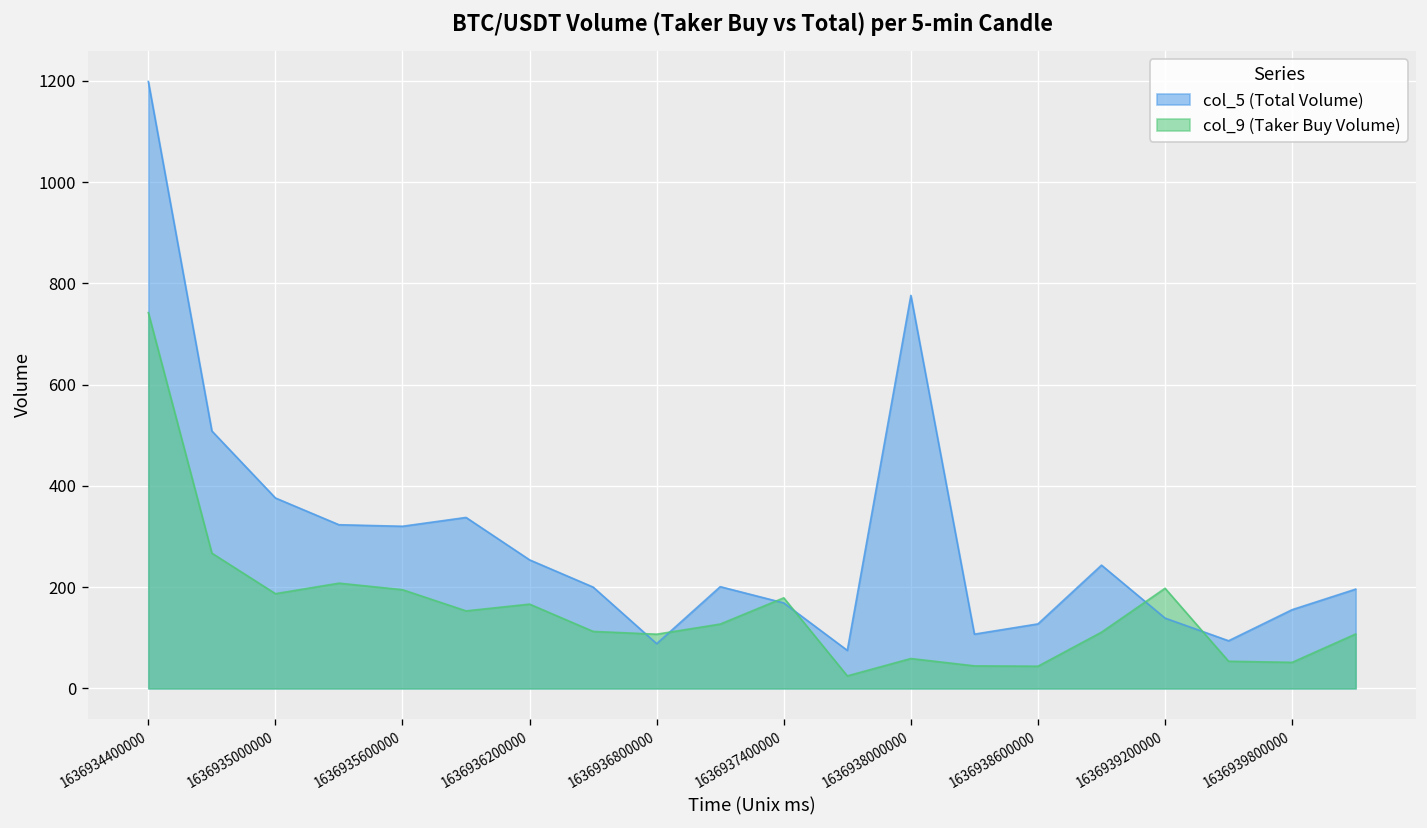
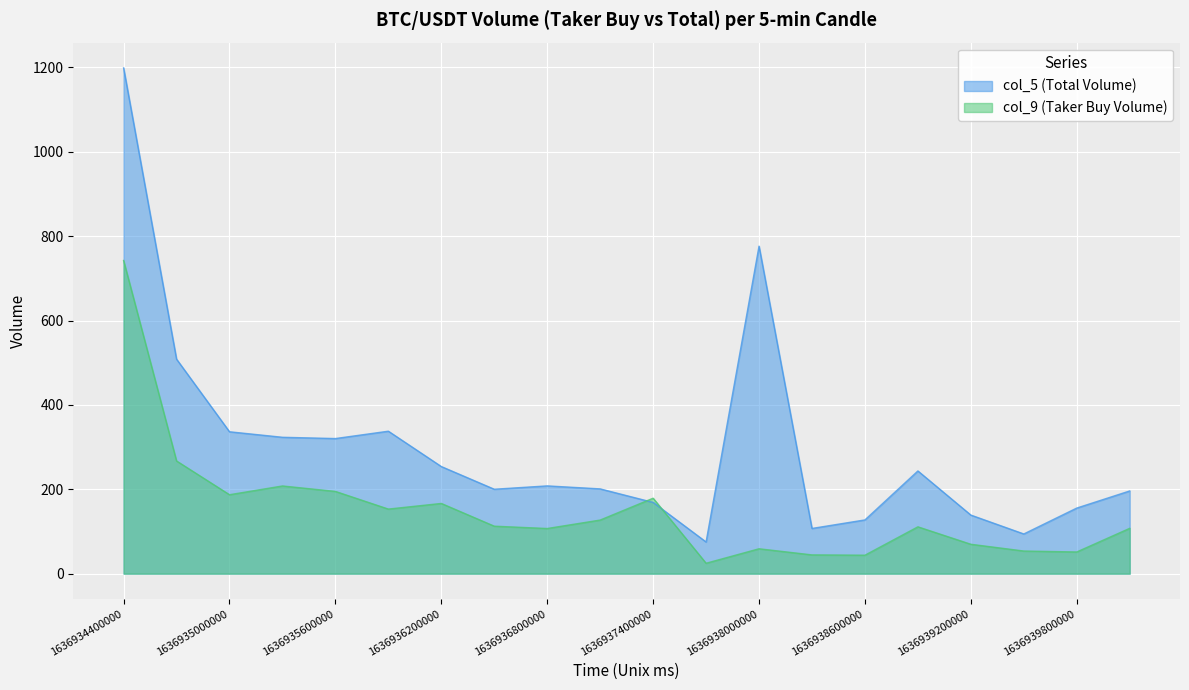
col_5 (Total Volume), 1636935000000: 380 -> 340
col_5 (Total Volume), 1636936800000: 90 -> 210
col_9 (Taker Buy Volume), 1636939200000: 200 -> 70
